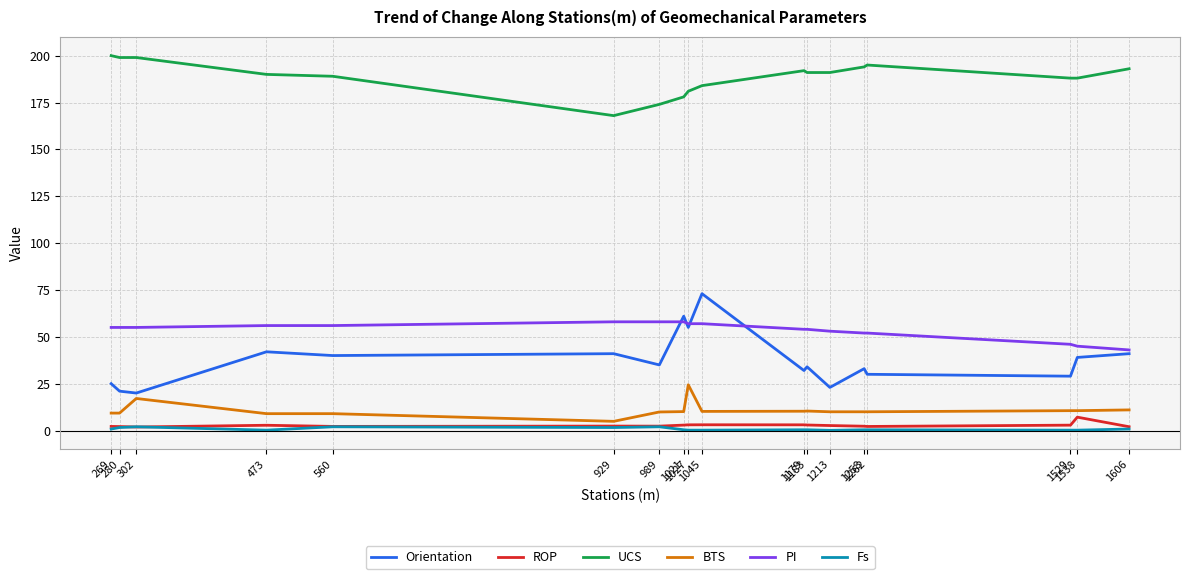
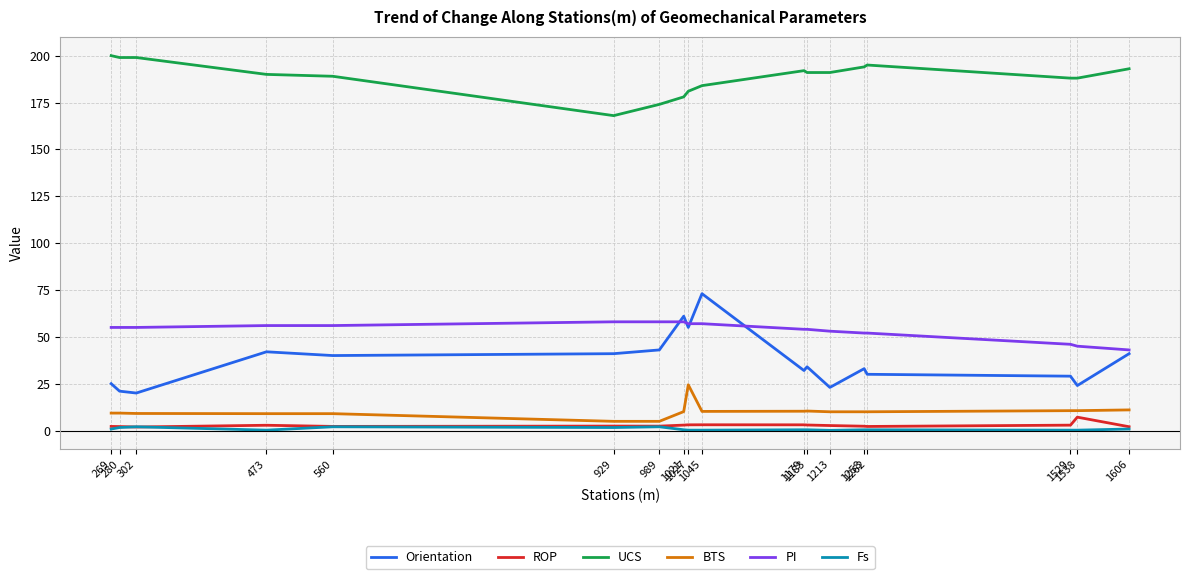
BTS, 302: 17 -> 9
Orientation, 989: 35 -> 43
BTS, 989: 10 -> 5
Orientation, 1538: 39 -> 24
